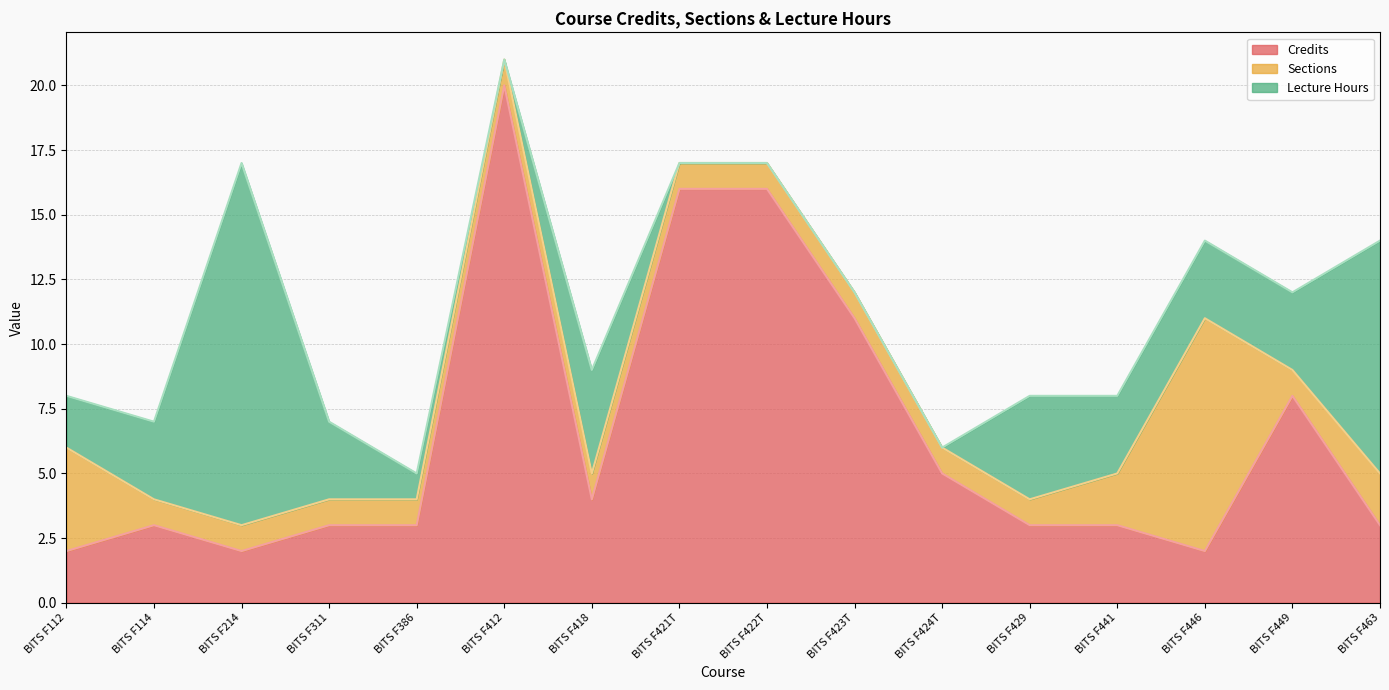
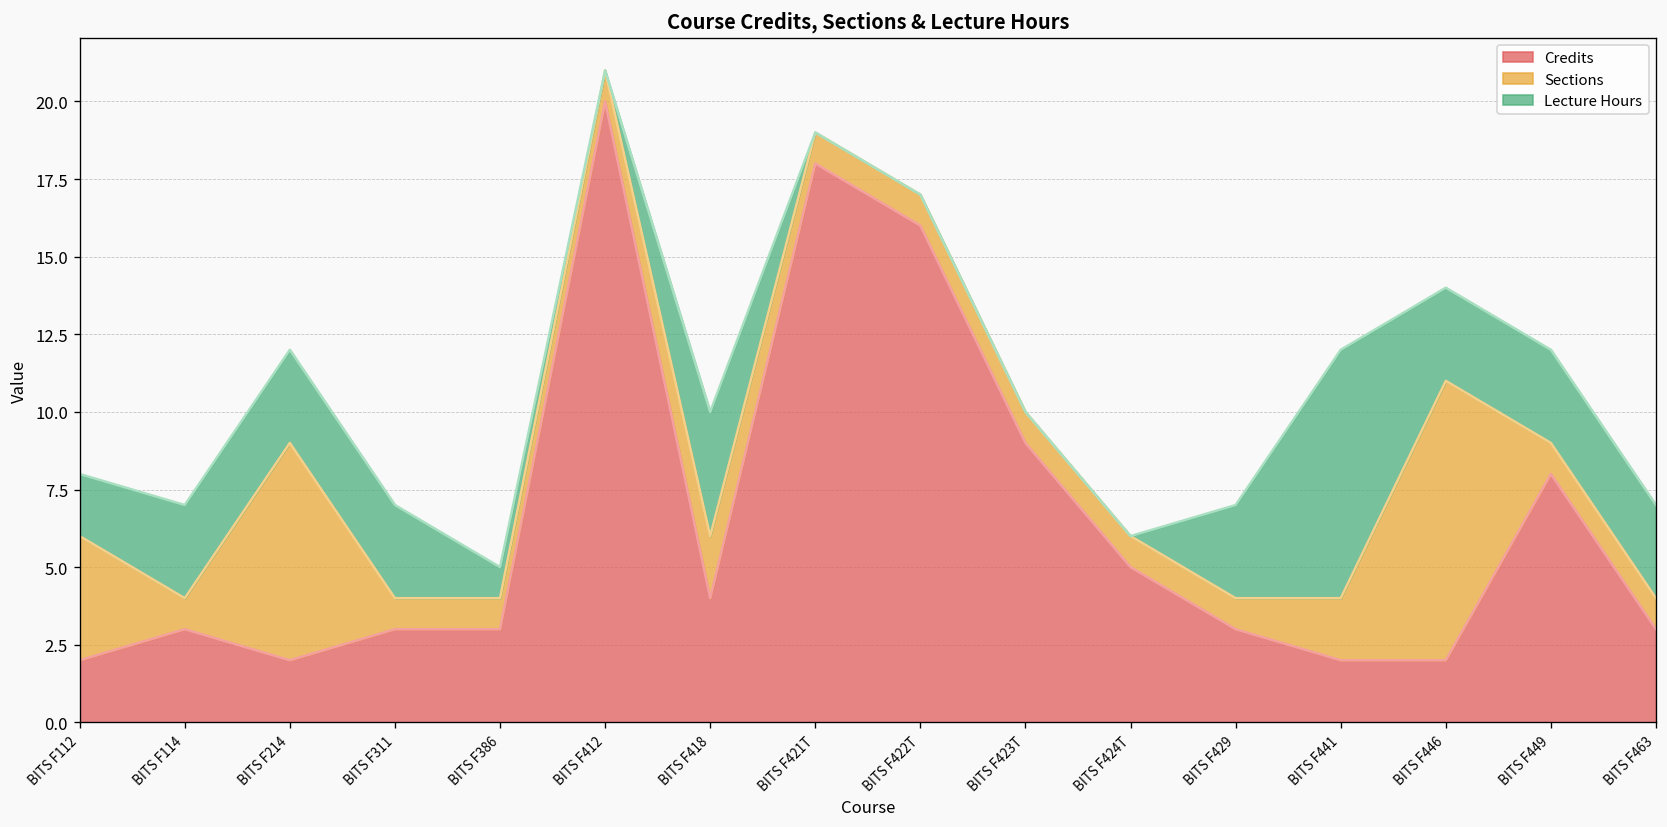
Sections, BITS F214: 1 -> 7
Lecture Hours, BITS F214: 14 -> 3
Sections, BITS F418: 1 -> 2
Credits, BITS F421T: 16 -> 18
Credits, BITS F423T: 11 -> 9
Lecture Hours, BITS F429: 4 -> 3
Credits, BITS F441: 3 -> 2
Lecture Hours, BITS F441: 3 -> 8
Sections, BITS F463: 2 -> 1
Lecture Hours, BITS F463: 9 -> 3
